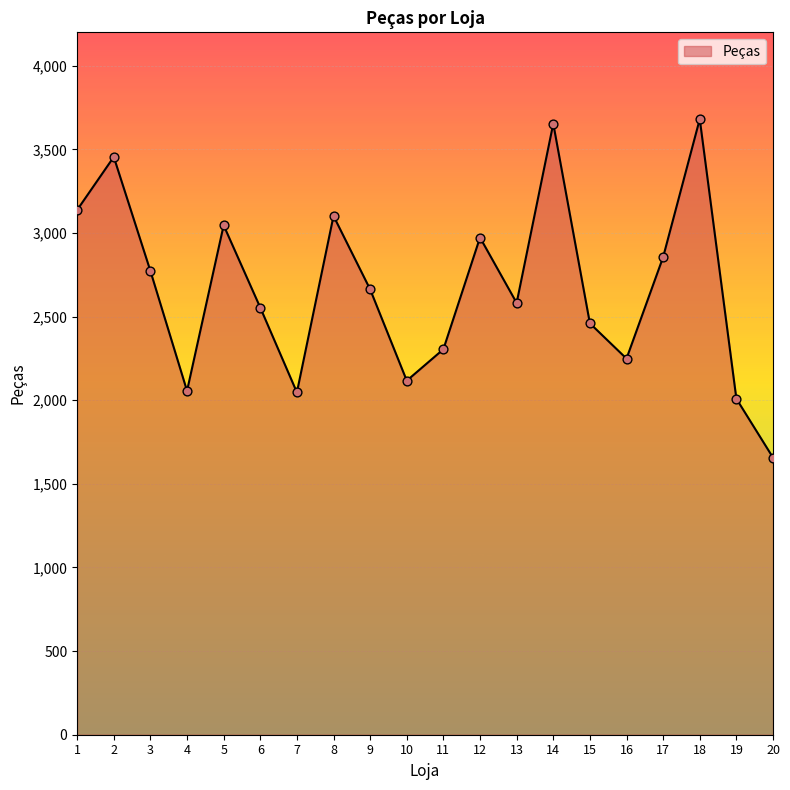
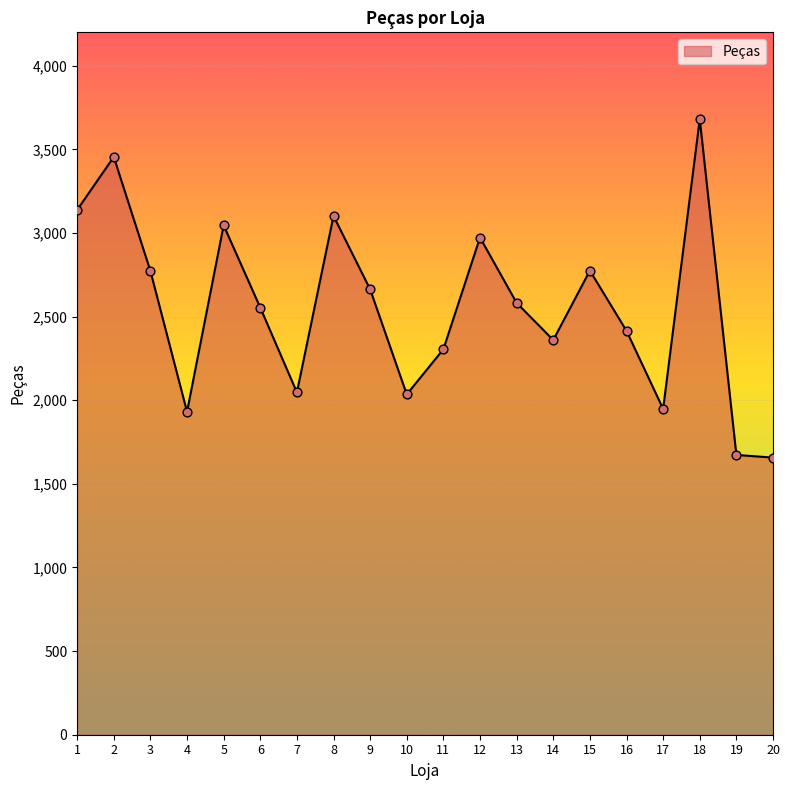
4: 2,060 -> 1,930
10: 2,120 -> 2,040
14: 3,650 -> 2,360
15: 2,460 -> 2,780
16: 2,250 -> 2,420
17: 2,860 -> 1,950
19: 2,010 -> 1,670
